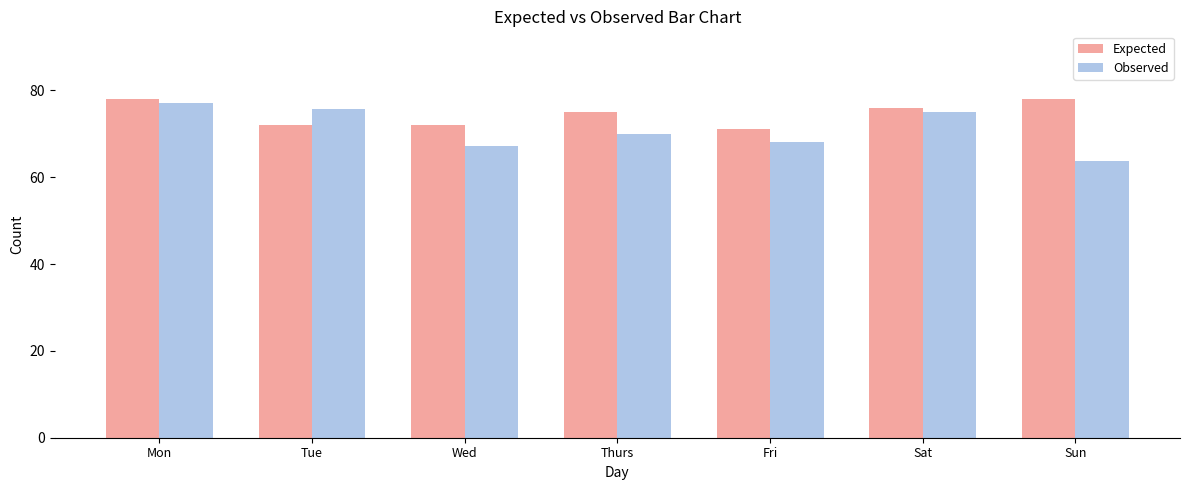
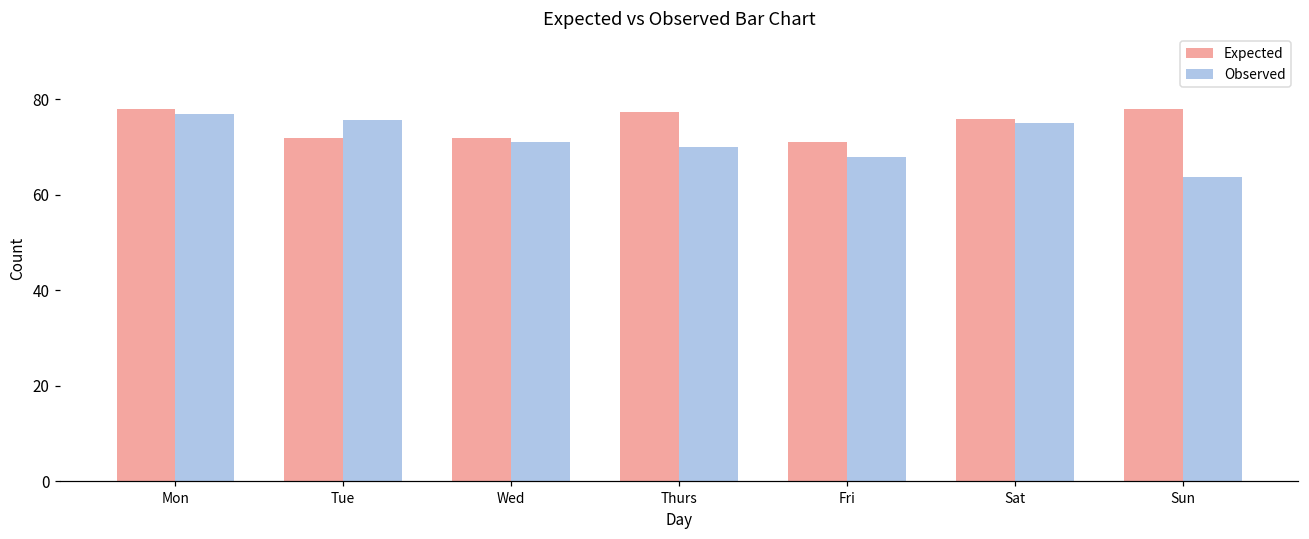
Observed, Wed: 67 -> 71
Expected, Thurs: 75 -> 77
